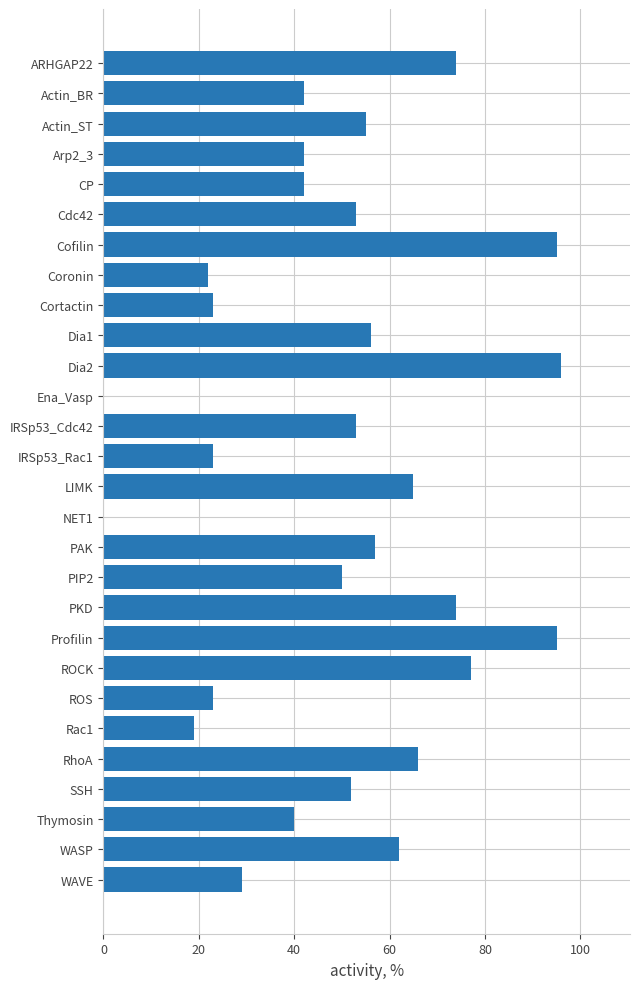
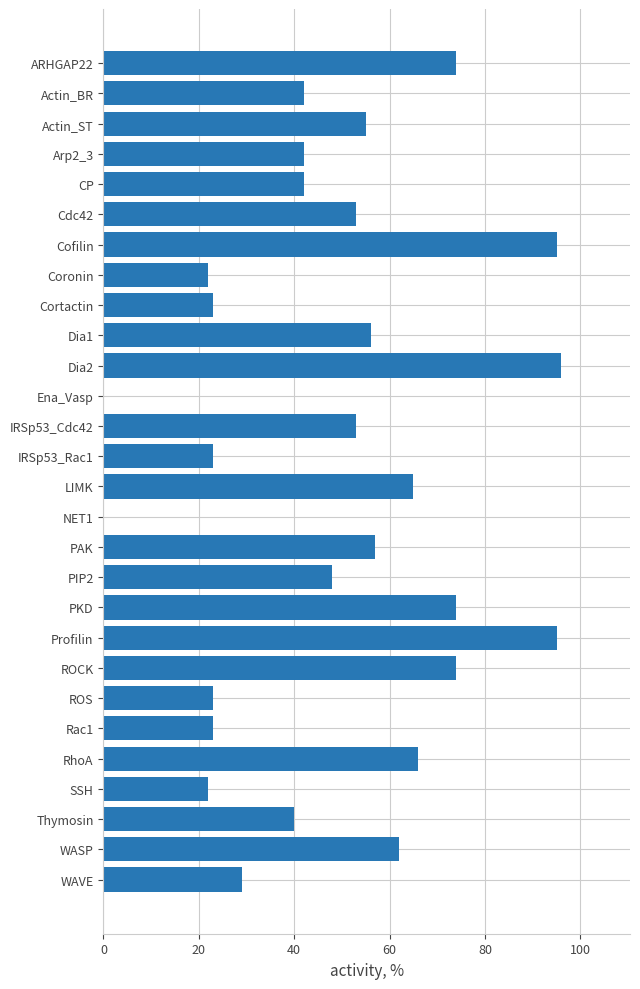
PIP2: 50 -> 48
ROCK: 77 -> 74
Rac1: 19 -> 23
SSH: 52 -> 22
